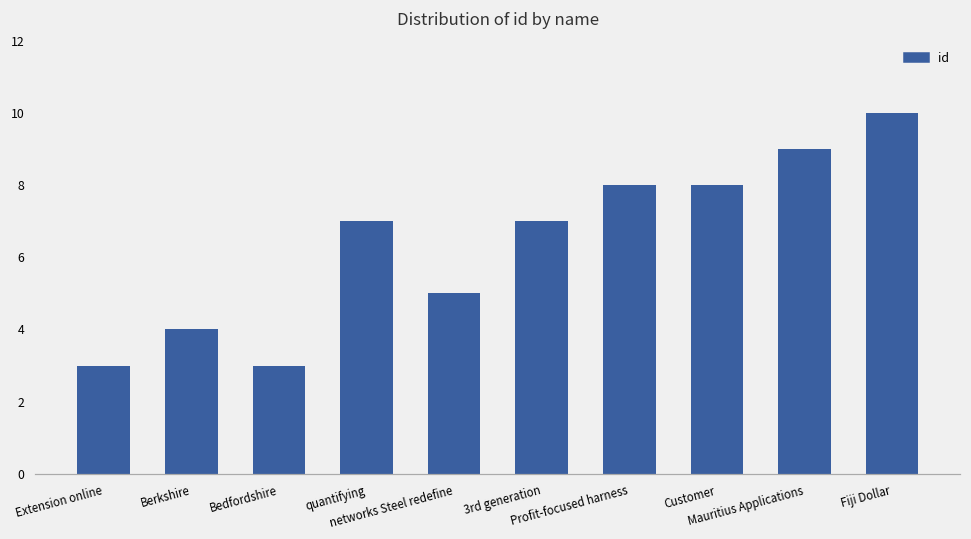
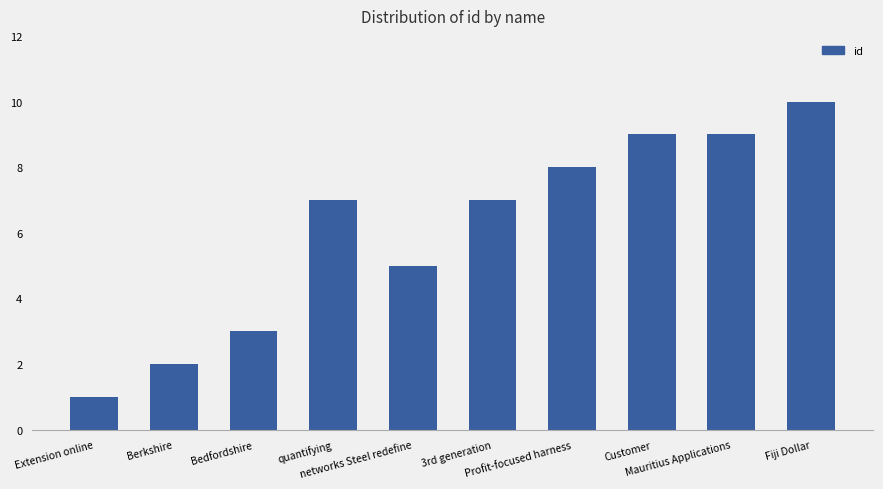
Extension online: 3 -> 1
Berkshire: 4 -> 2
Customer: 8 -> 9
